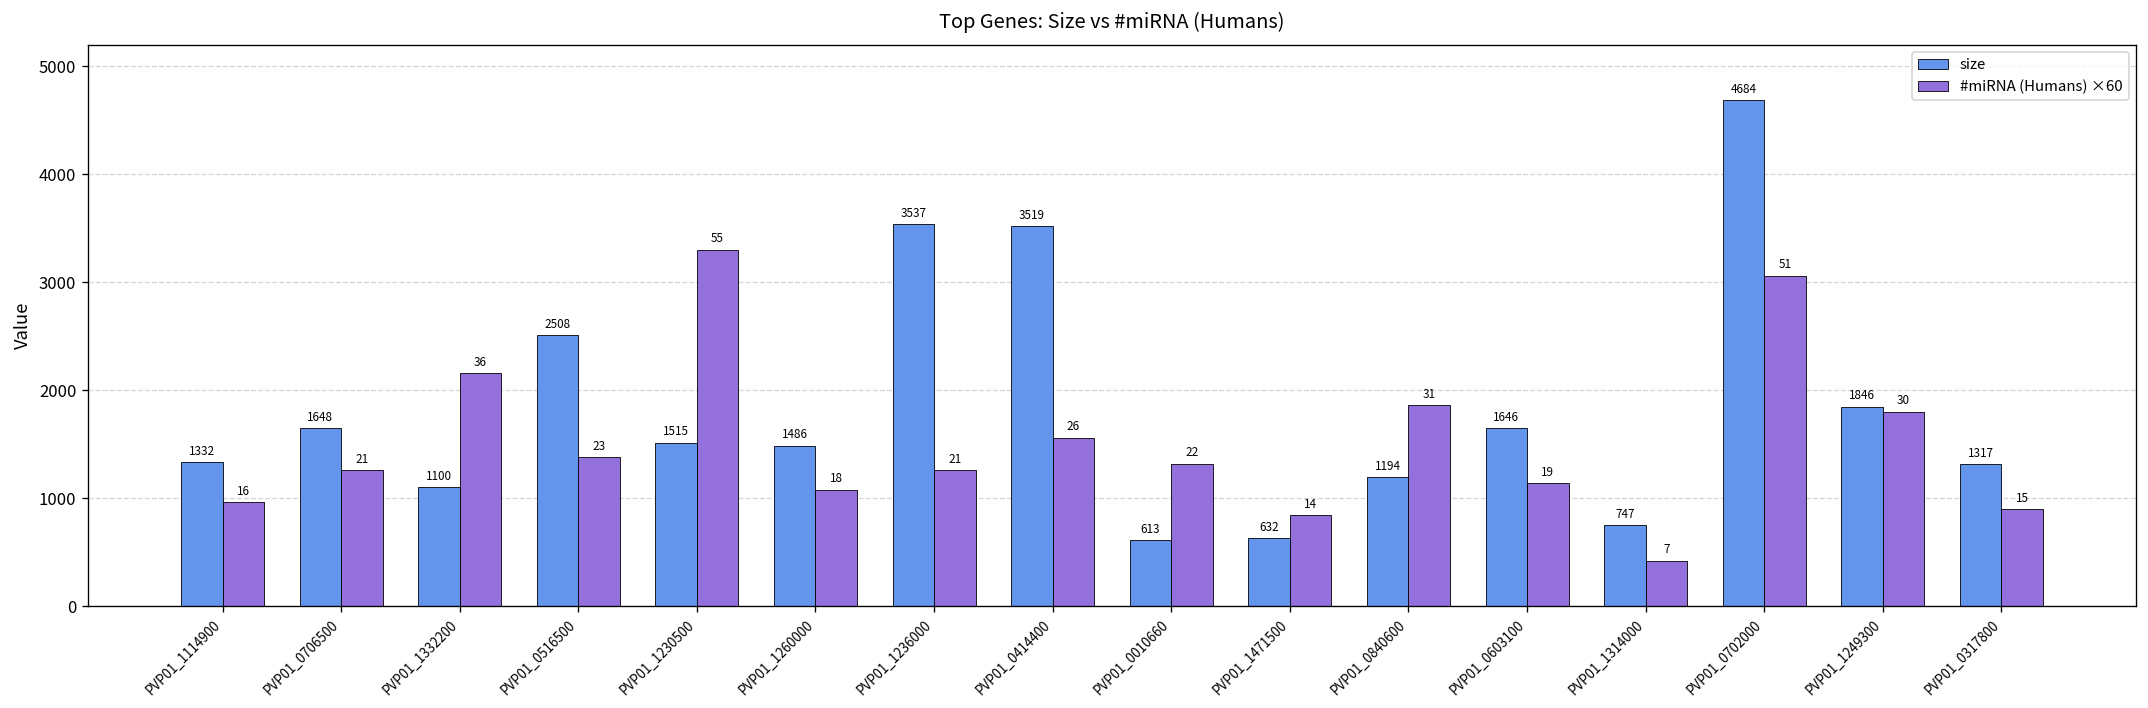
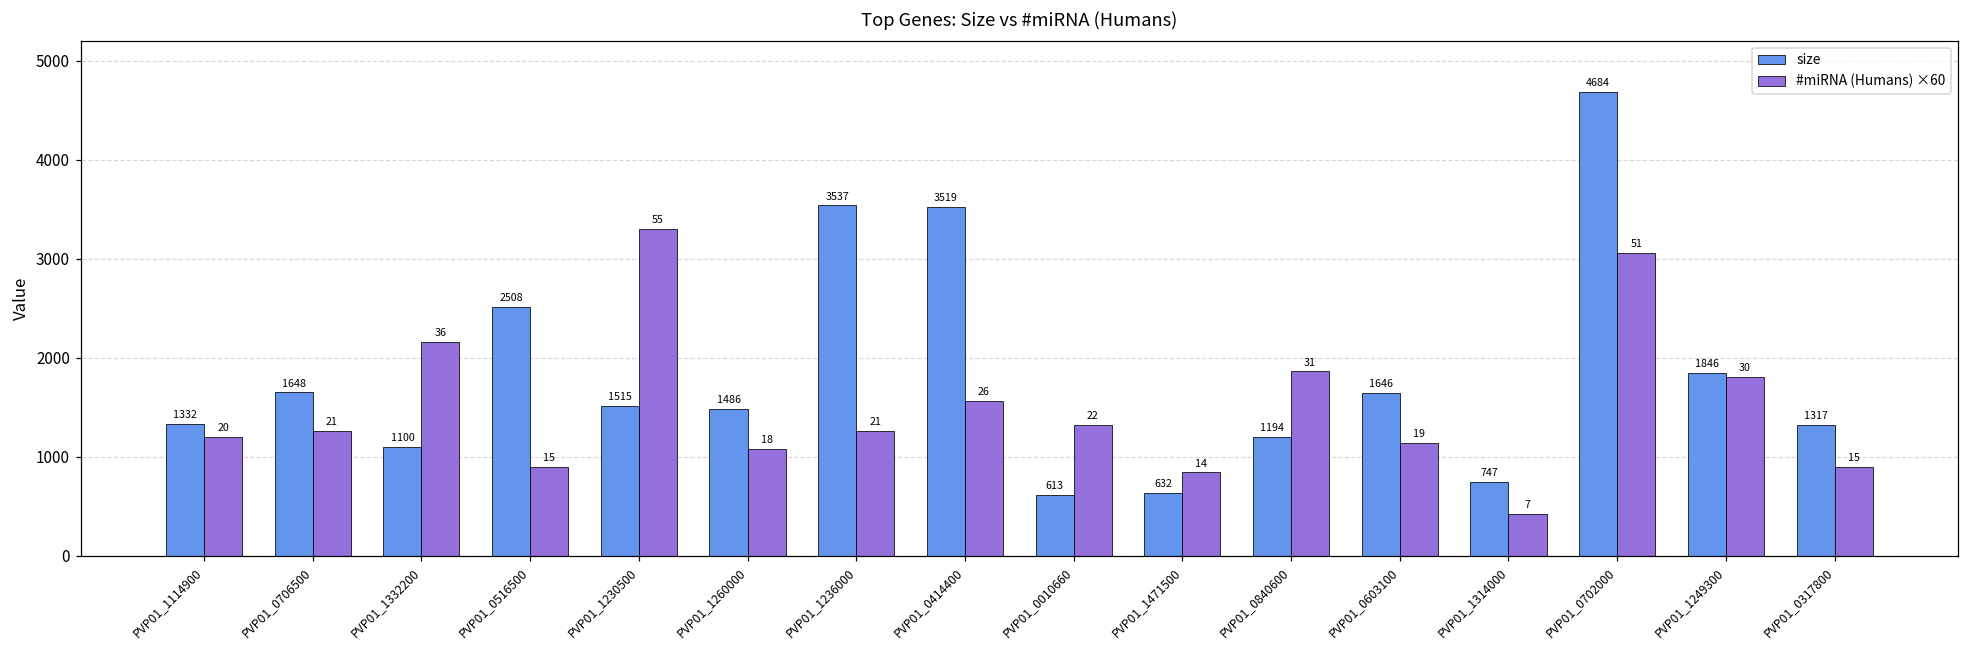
#miRNA (Humans) ×60, PVP01_1114900: 16 -> 20
#miRNA (Humans) ×60, PVP01_0516500: 23 -> 15
